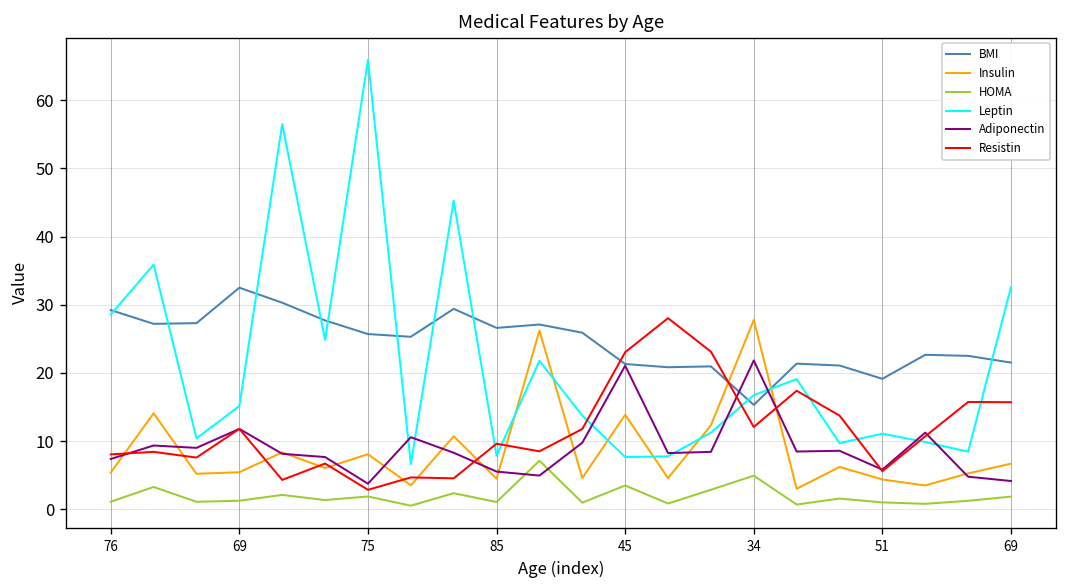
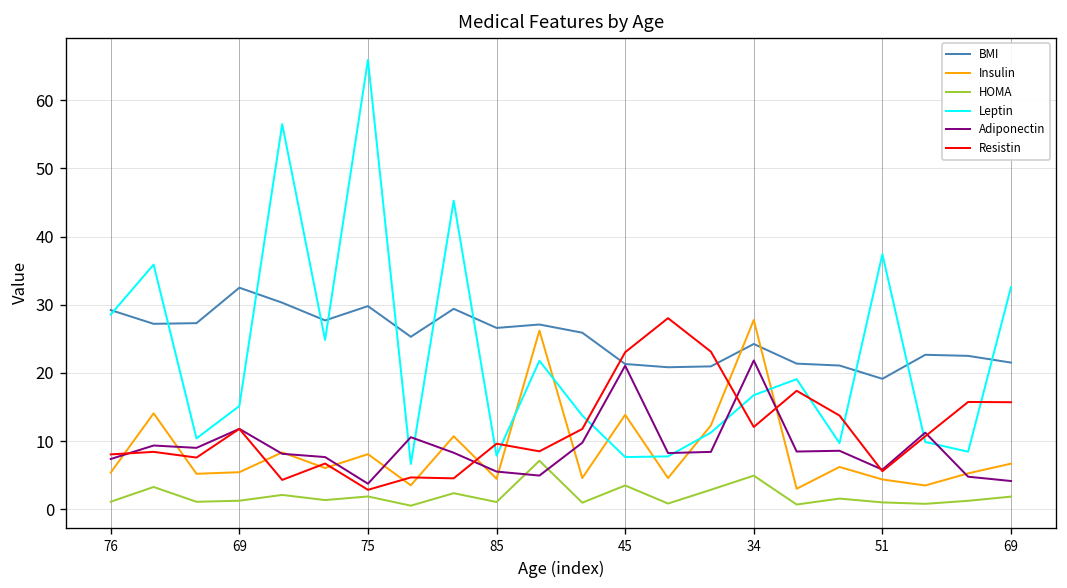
BMI, 75: 26 -> 30
BMI, 34: 15 -> 24
Leptin, 51: 11 -> 37
